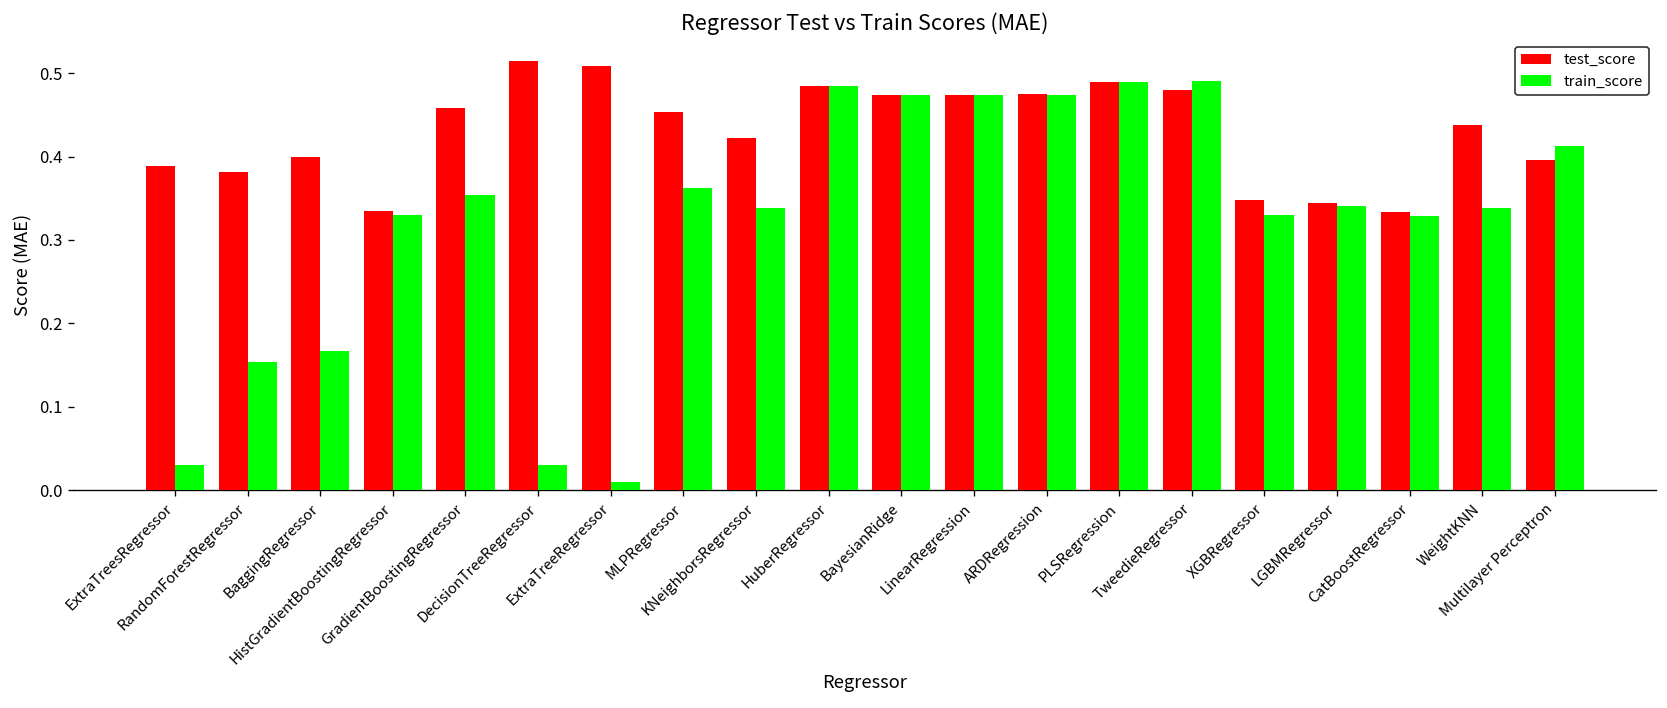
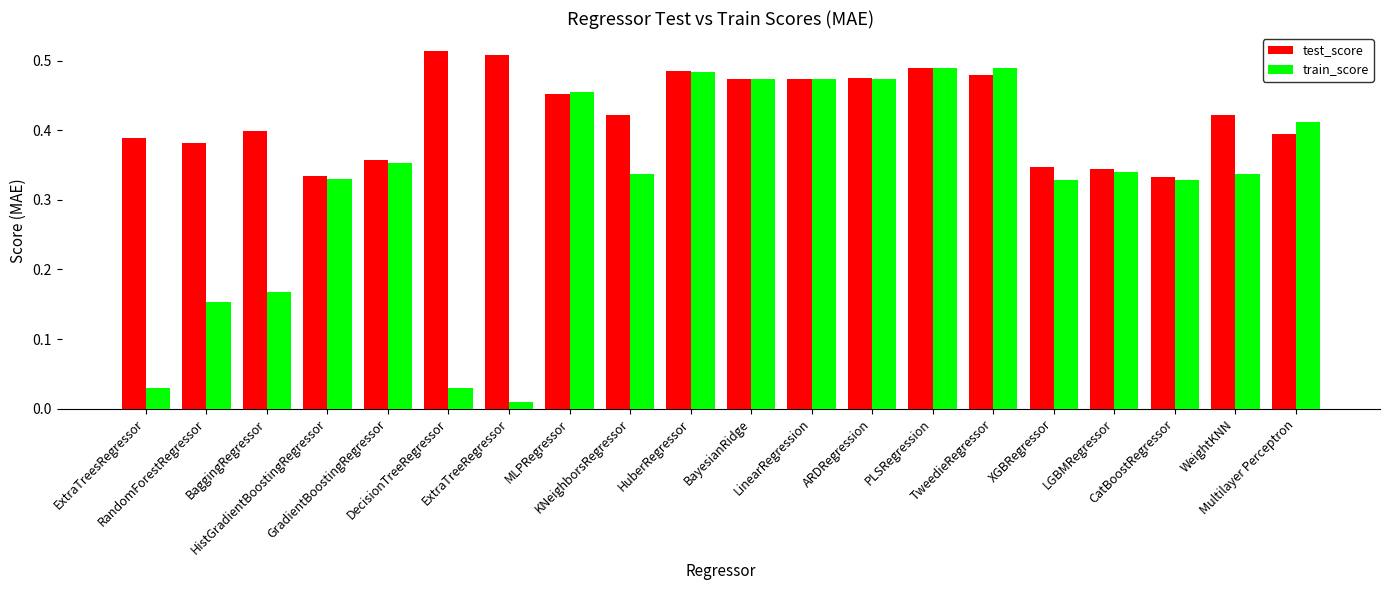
test_score, GradientBoostingRegressor: 0.46 -> 0.36
train_score, MLPRegressor: 0.36 -> 0.46
test_score, WeightKNN: 0.44 -> 0.42
